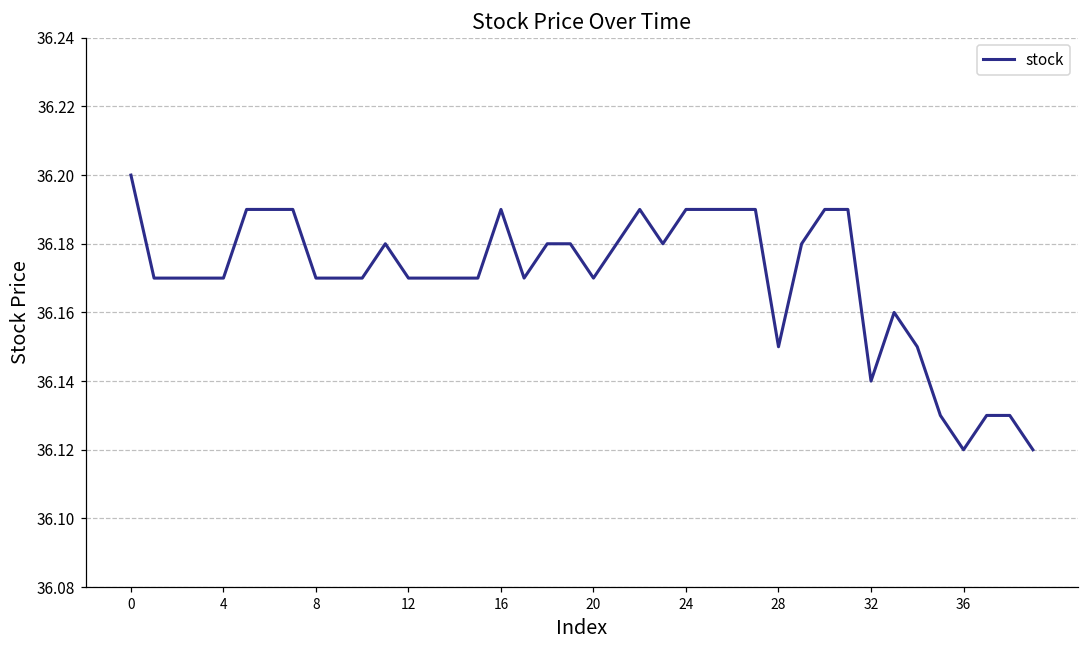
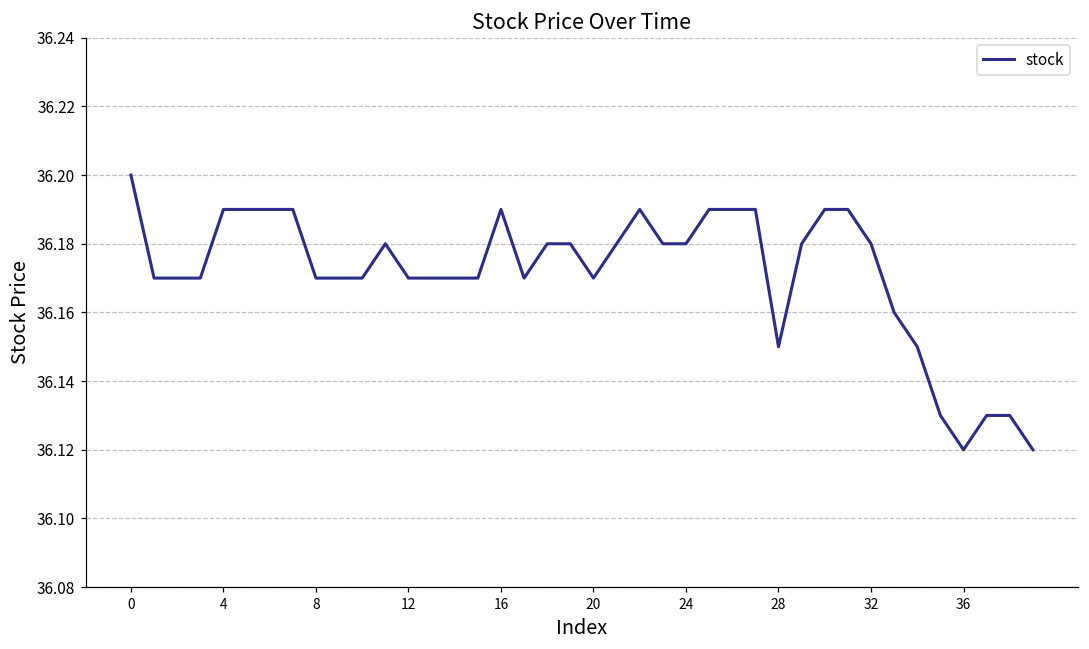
4: 36.17 -> 36.19
24: 36.19 -> 36.18
32: 36.14 -> 36.18
